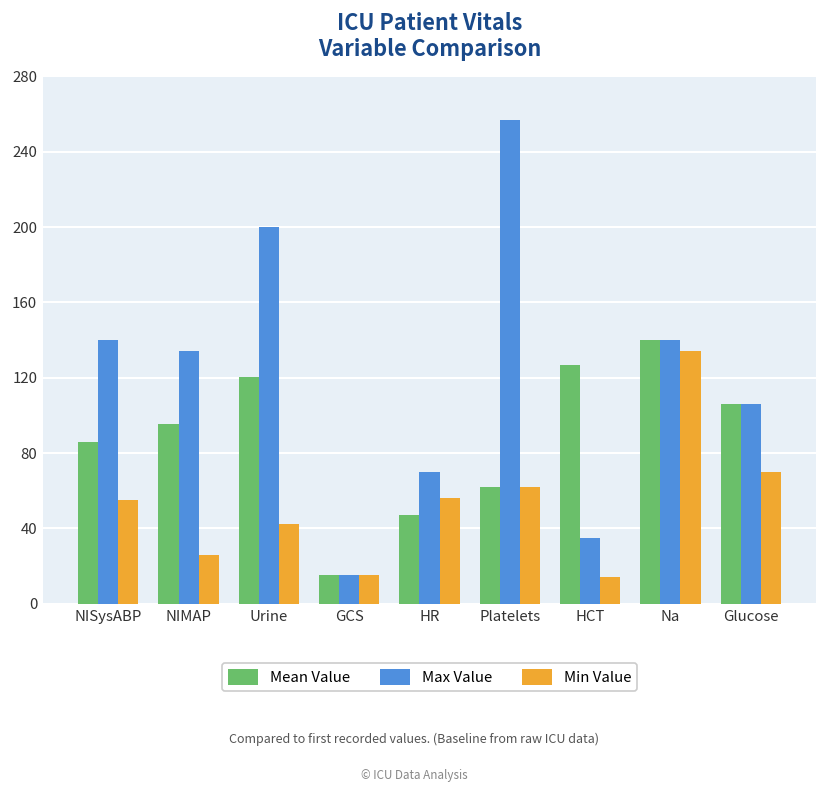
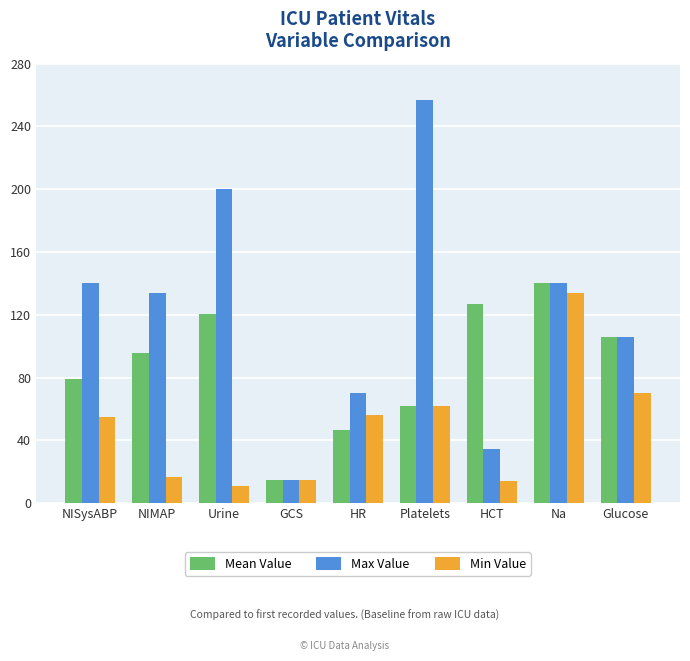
Mean Value, NISysABP: 86 -> 79
Min Value, NIMAP: 26 -> 17
Min Value, Urine: 42 -> 11
